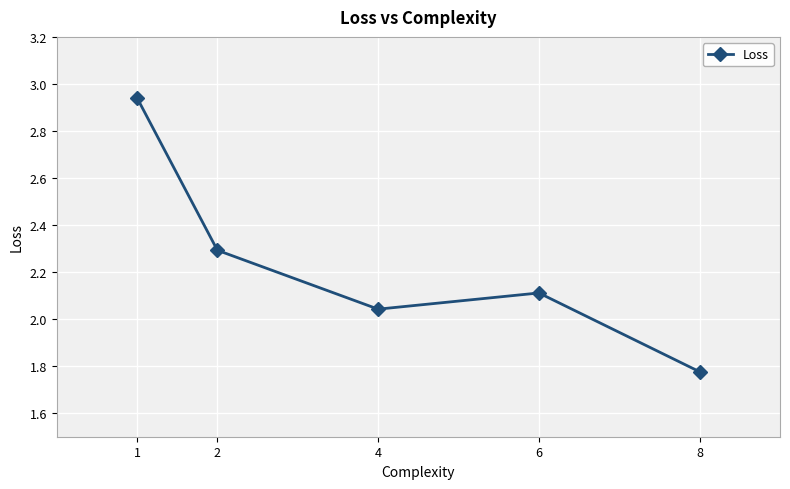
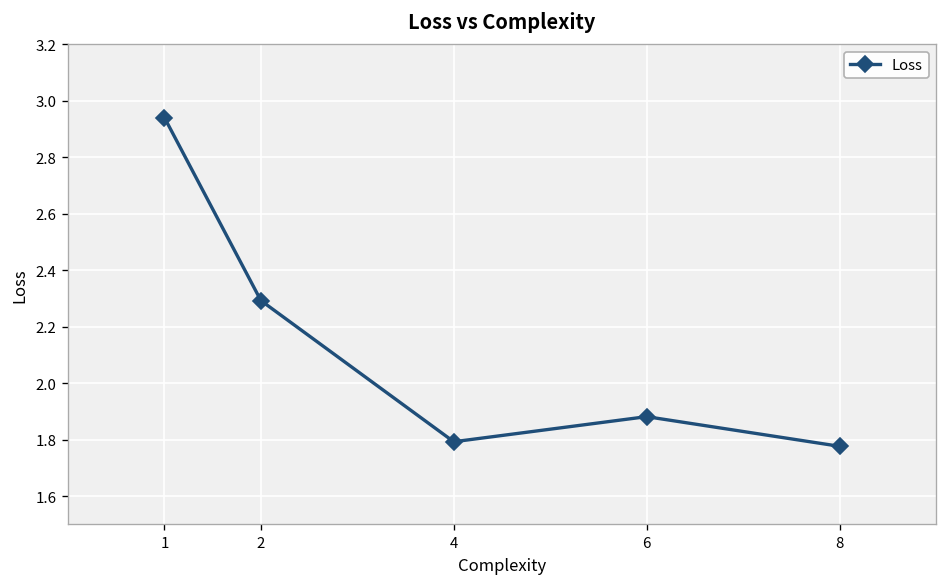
4: 2.04 -> 1.79
6: 2.11 -> 1.88
